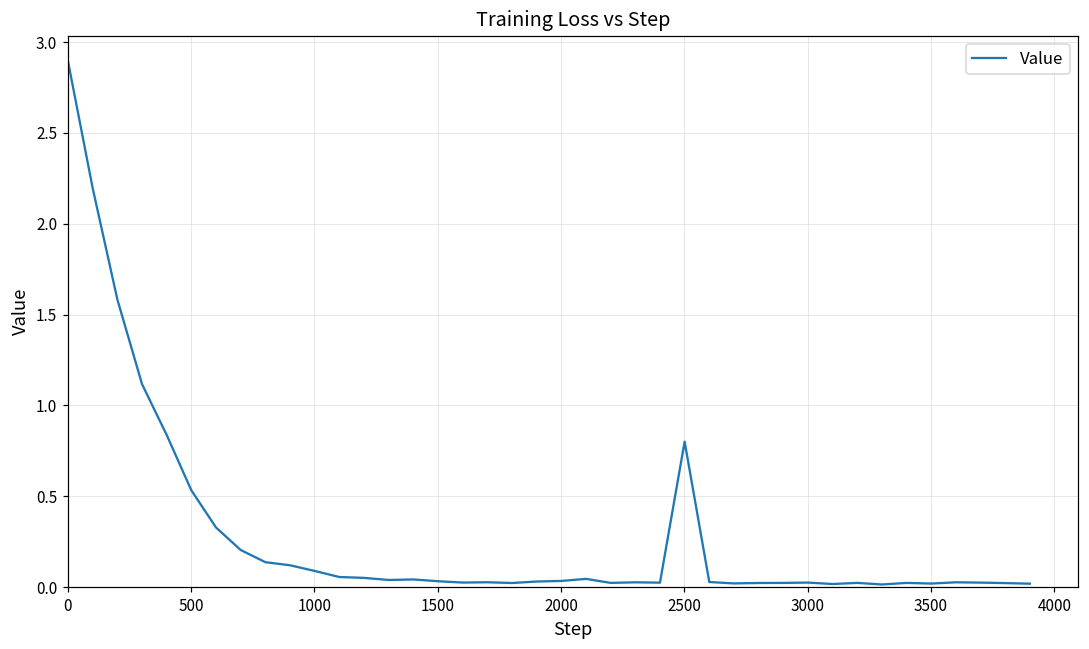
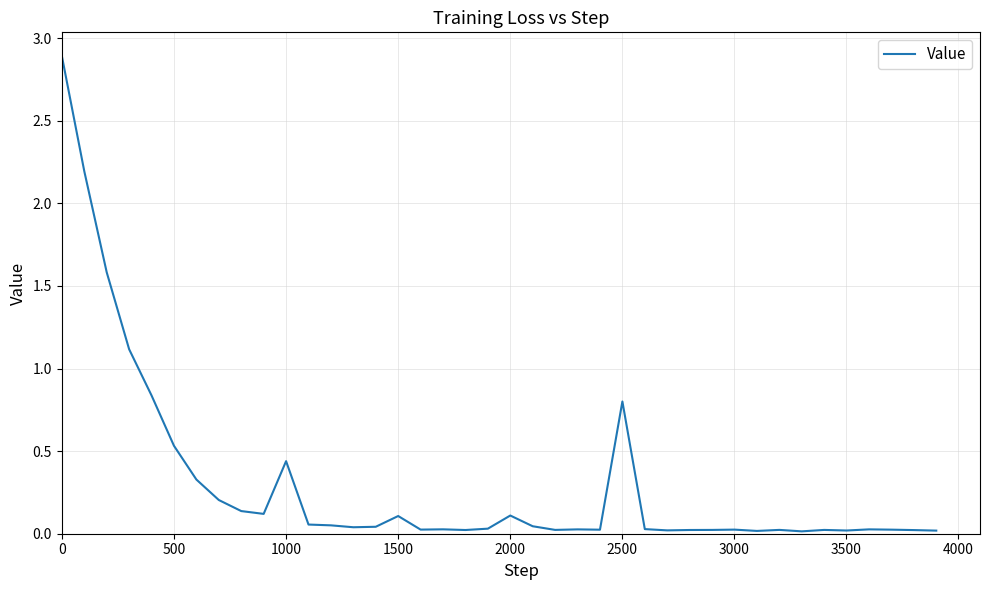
1000: 0.09 -> 0.44
1500: 0.03 -> 0.11
2000: 0.03 -> 0.11
